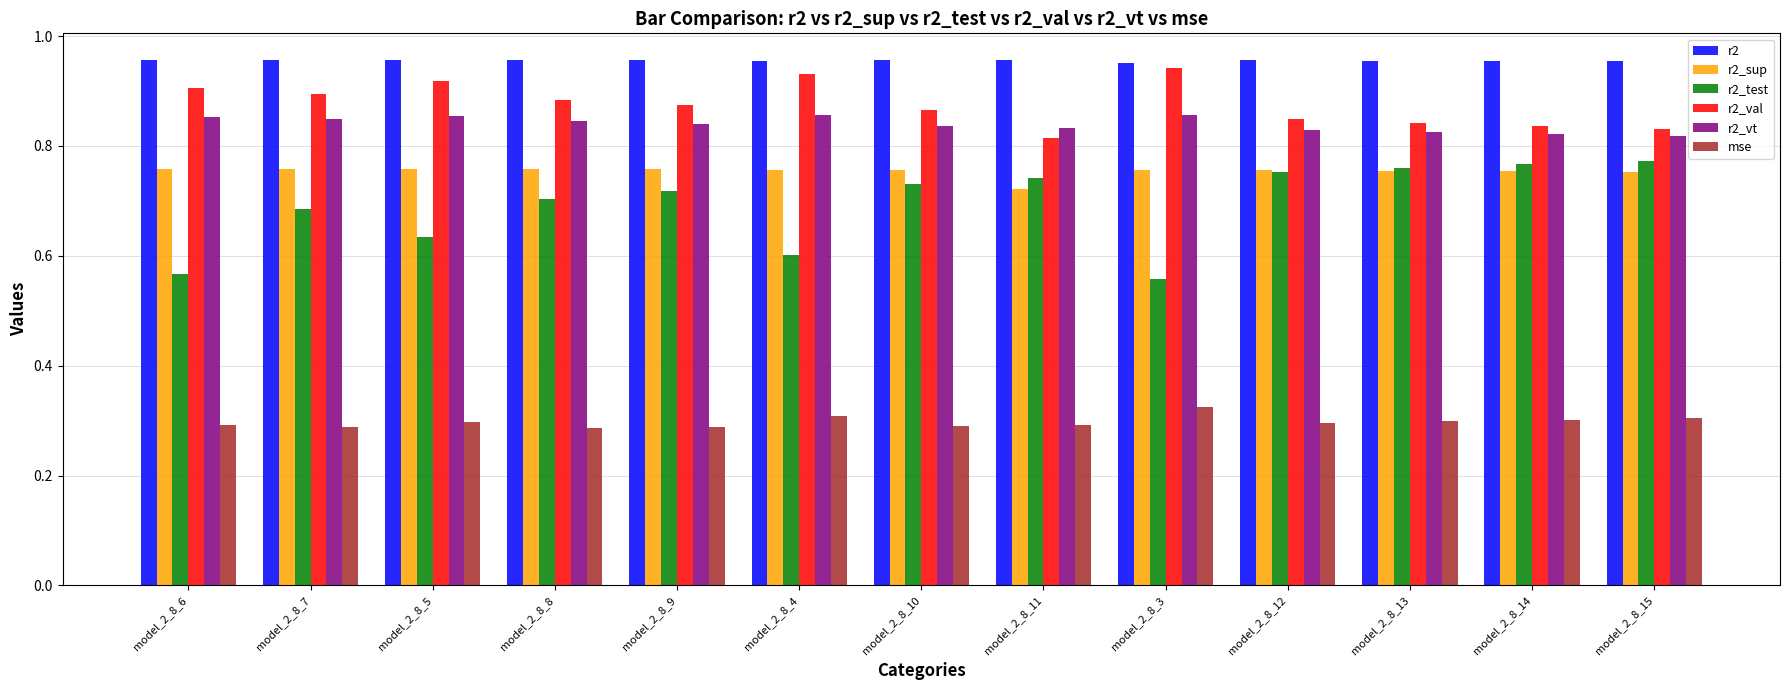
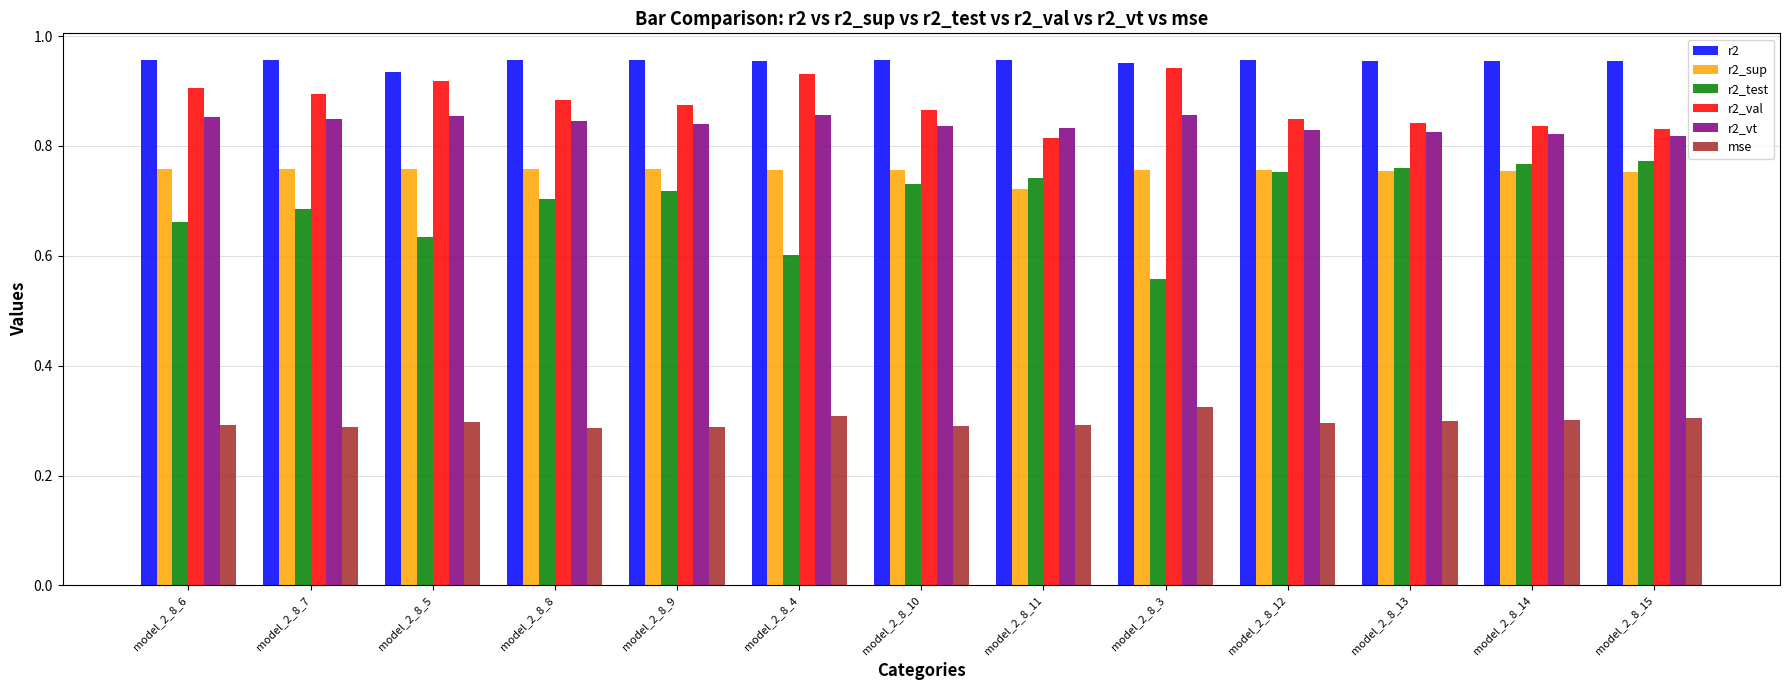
r2_test, model_2_8_6: 0.57 -> 0.66
r2, model_2_8_5: 0.96 -> 0.93
